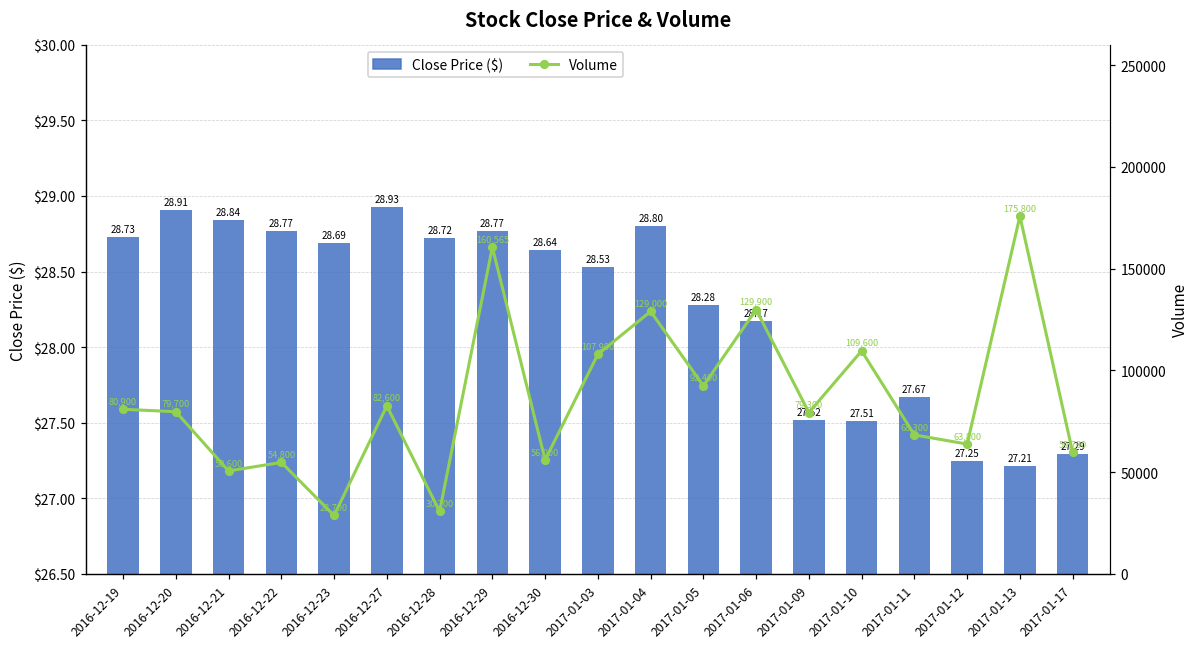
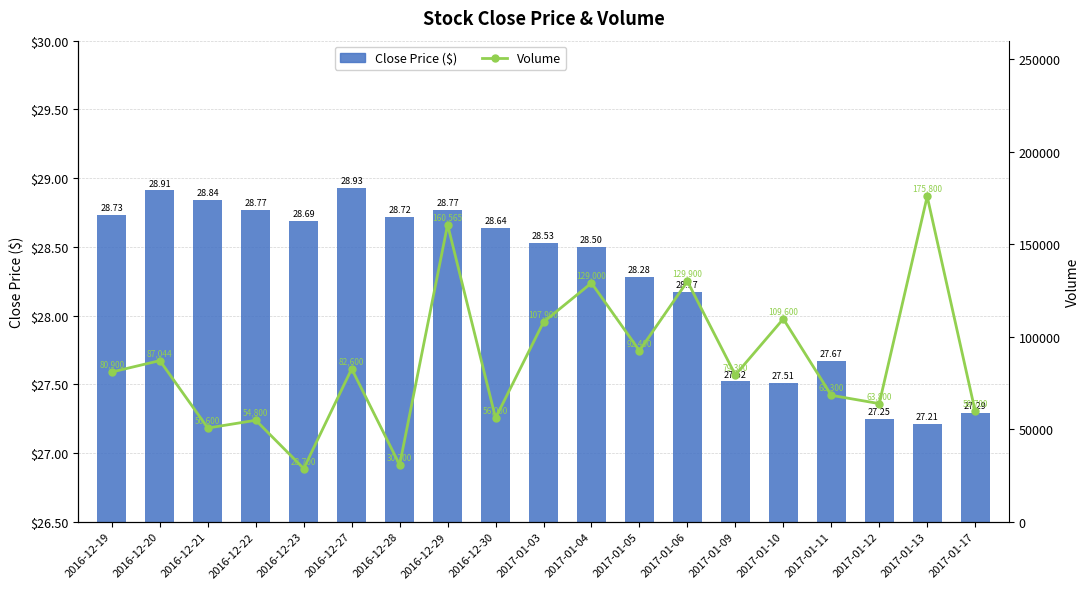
Close Price ($), 2017-01-04: 28.80 -> 28.50
Volume, 2016-12-20: 79,700 -> 87,044
